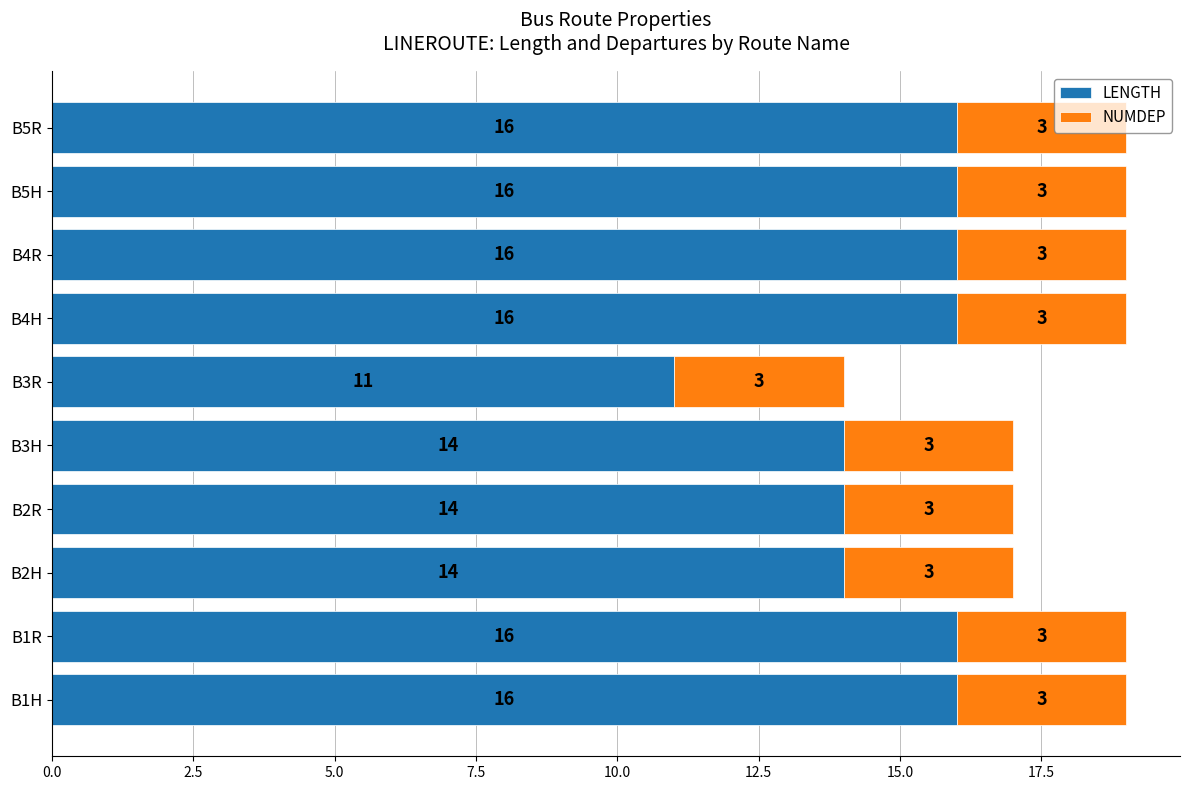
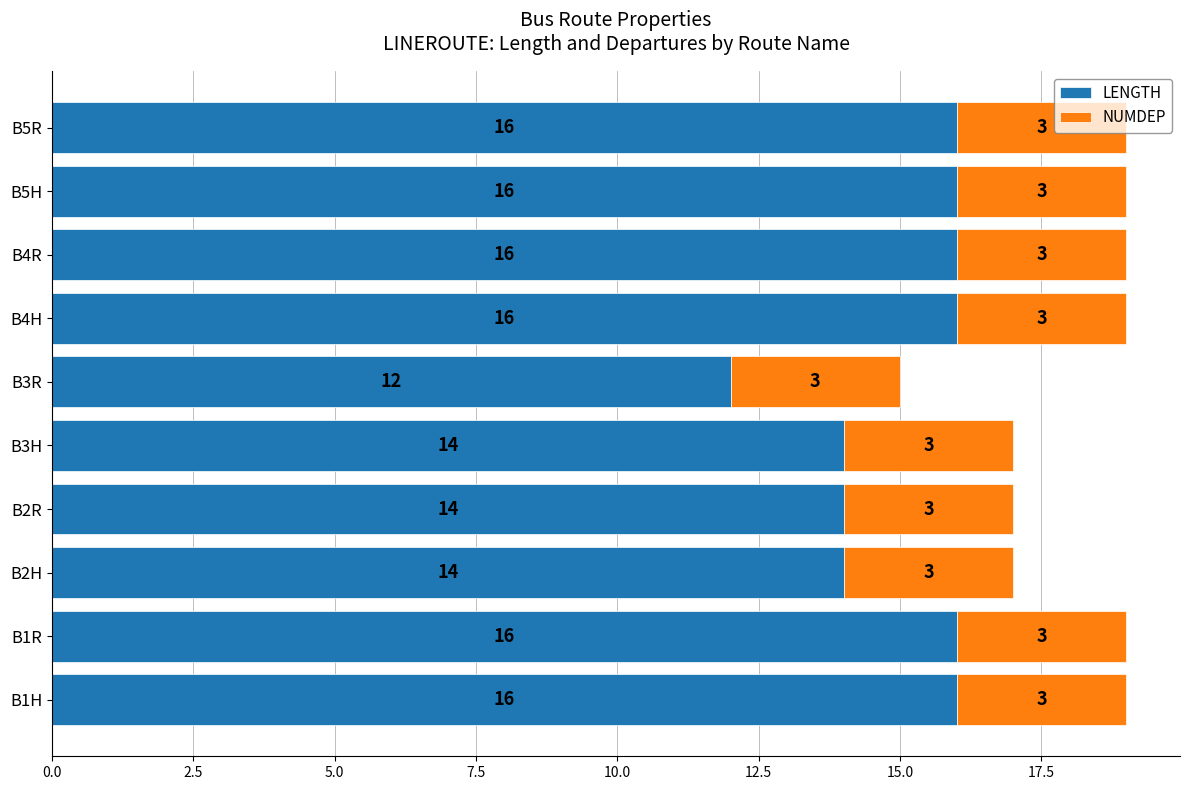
LENGTH, B3R: 11 -> 12
